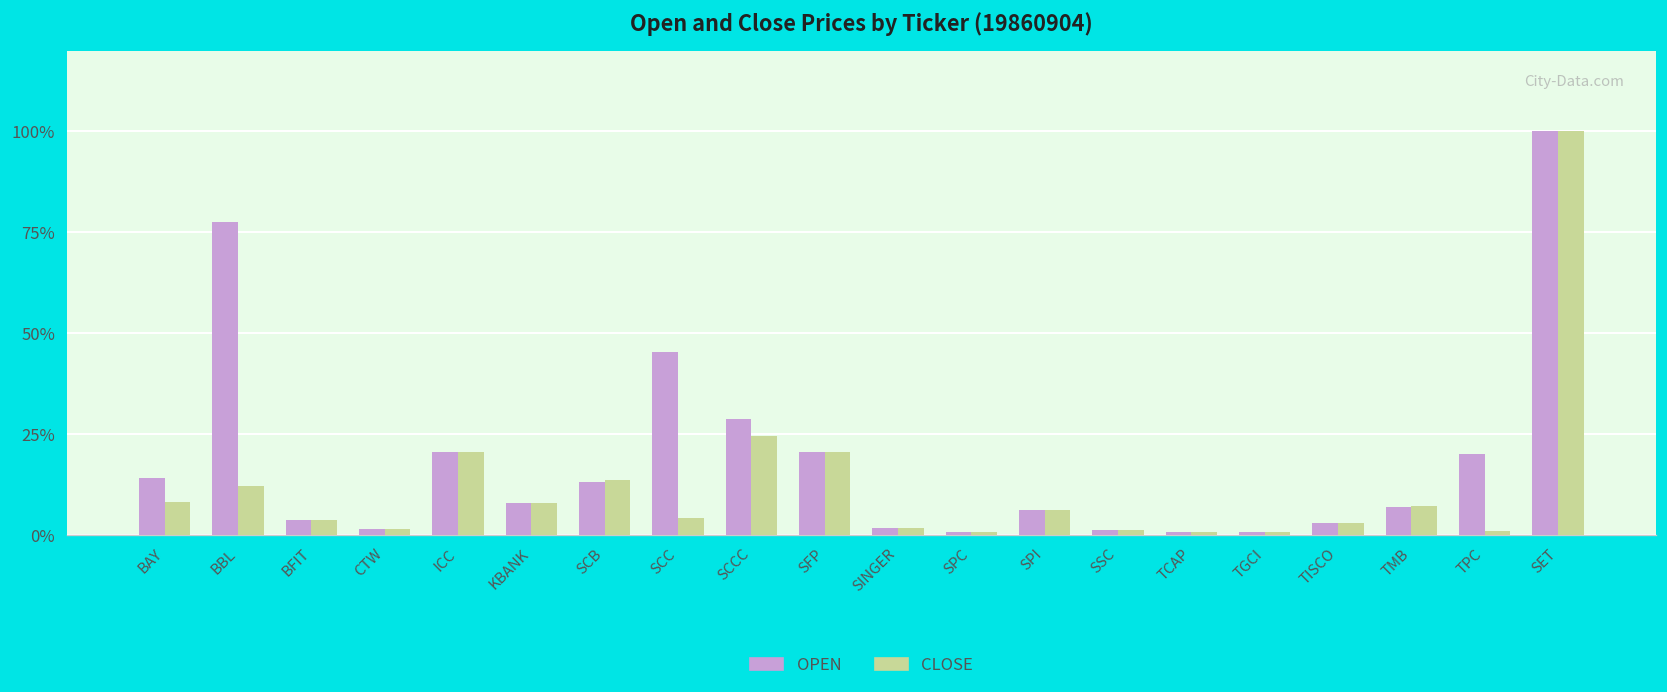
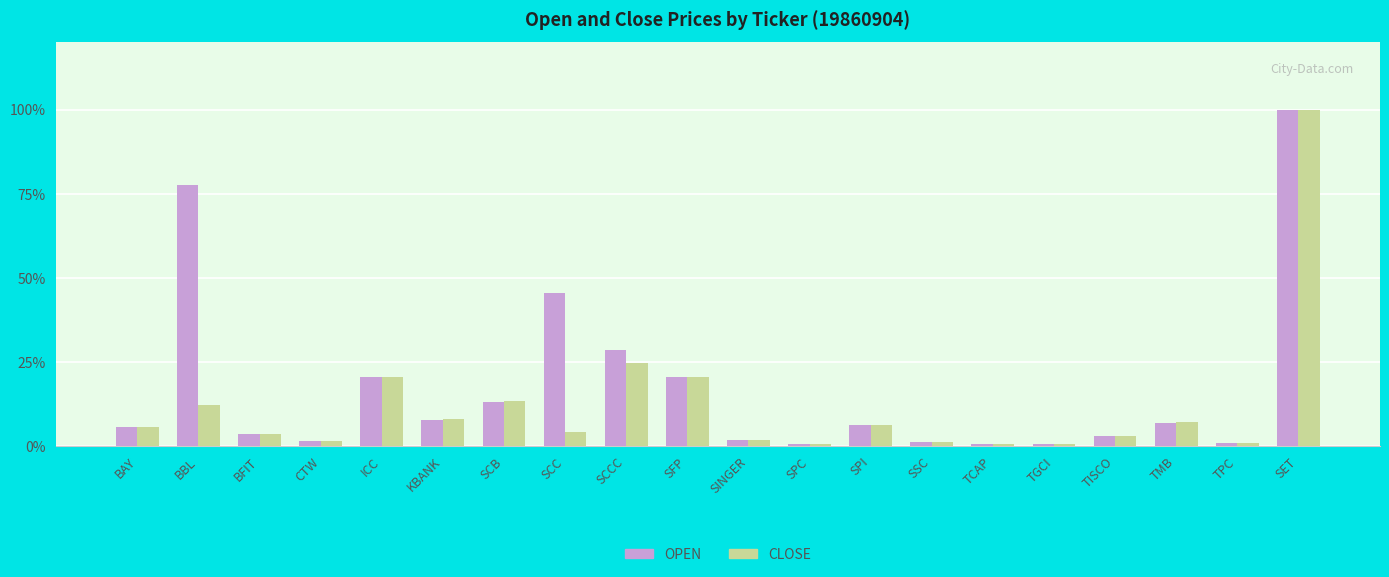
OPEN, BAY: 14% -> 6%
CLOSE, BAY: 8% -> 6%
OPEN, TPC: 20% -> 1%
